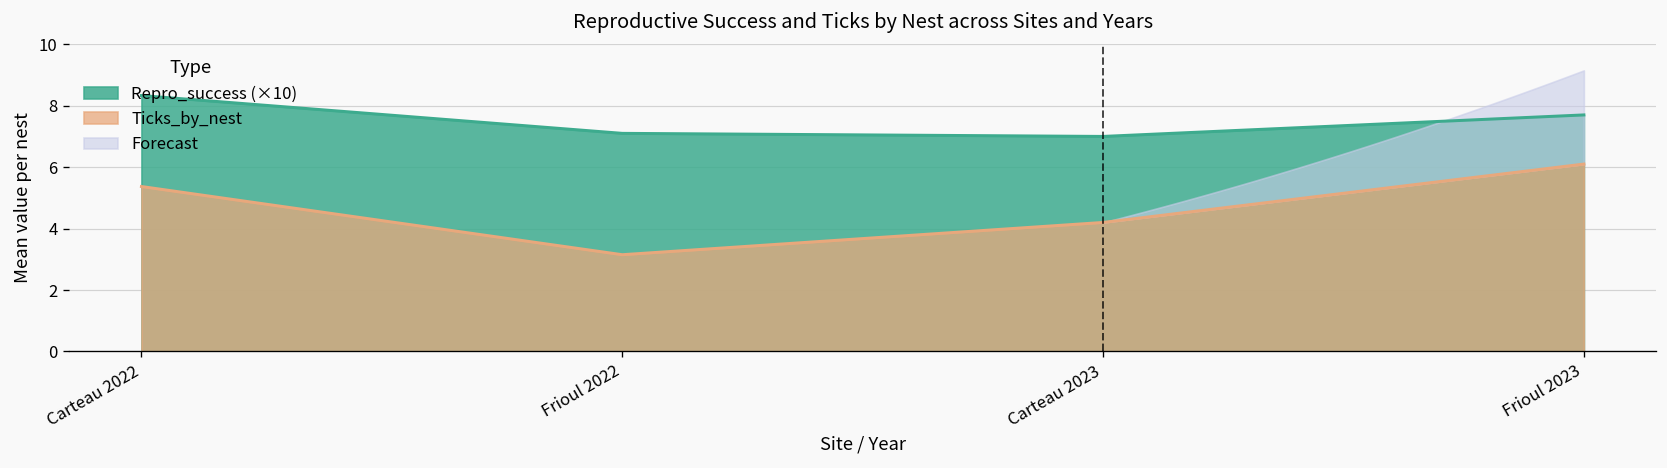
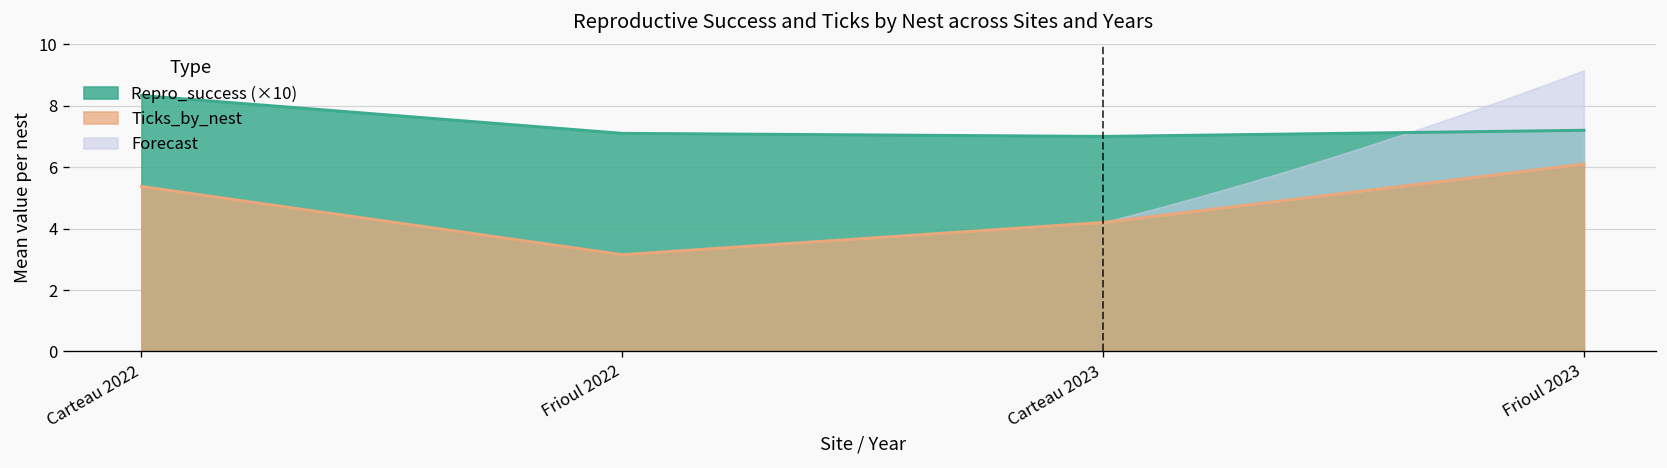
Repro_success (×10), Frioul 2023: 7.7 -> 7.2
